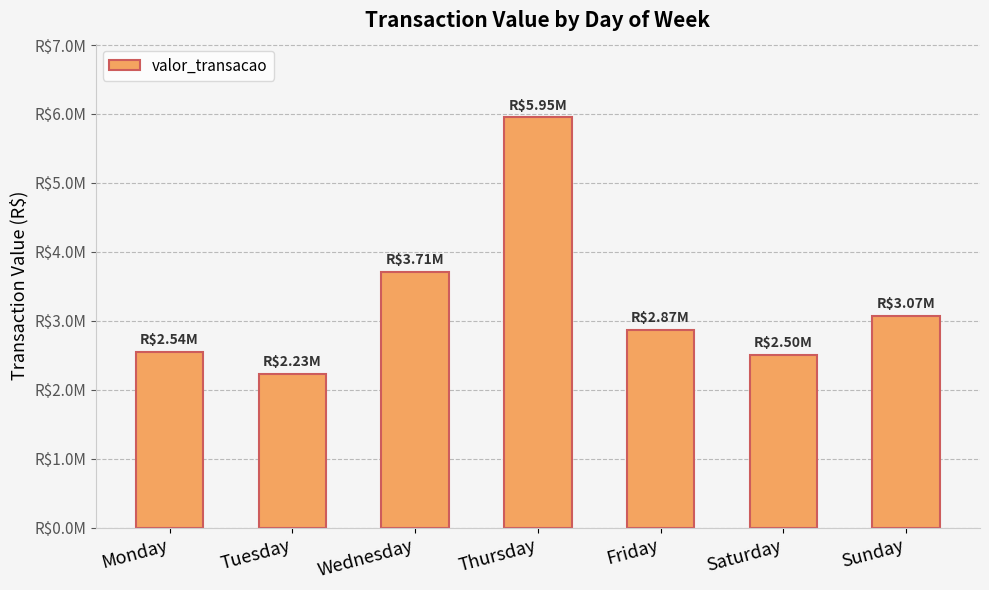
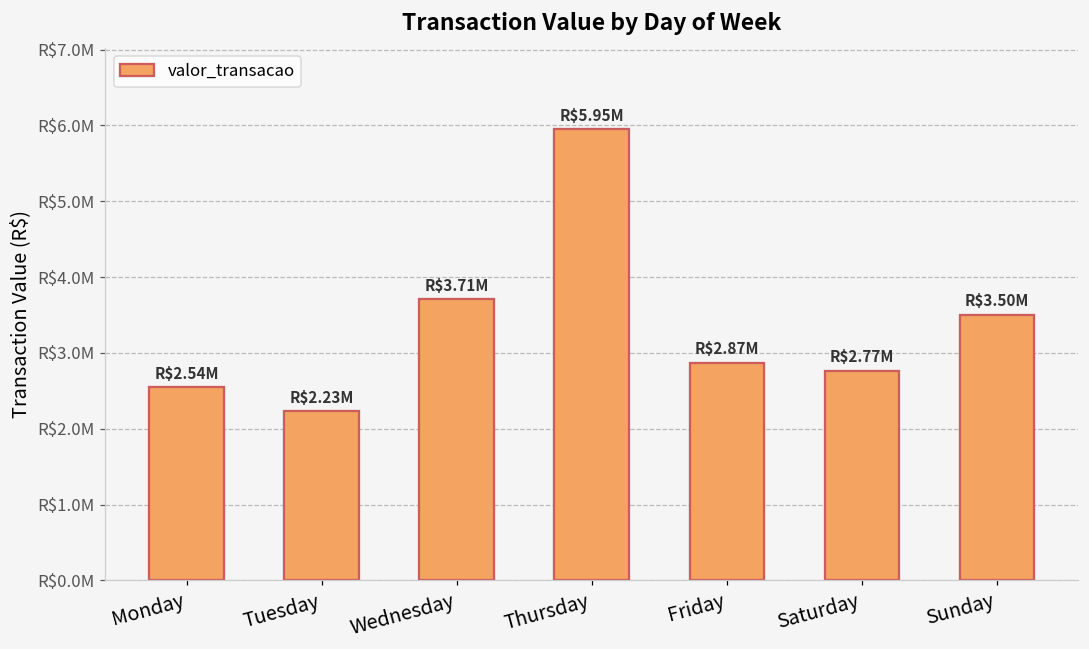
Saturday: $2.50M -> $2.77M
Sunday: $3.07M -> $3.50M
